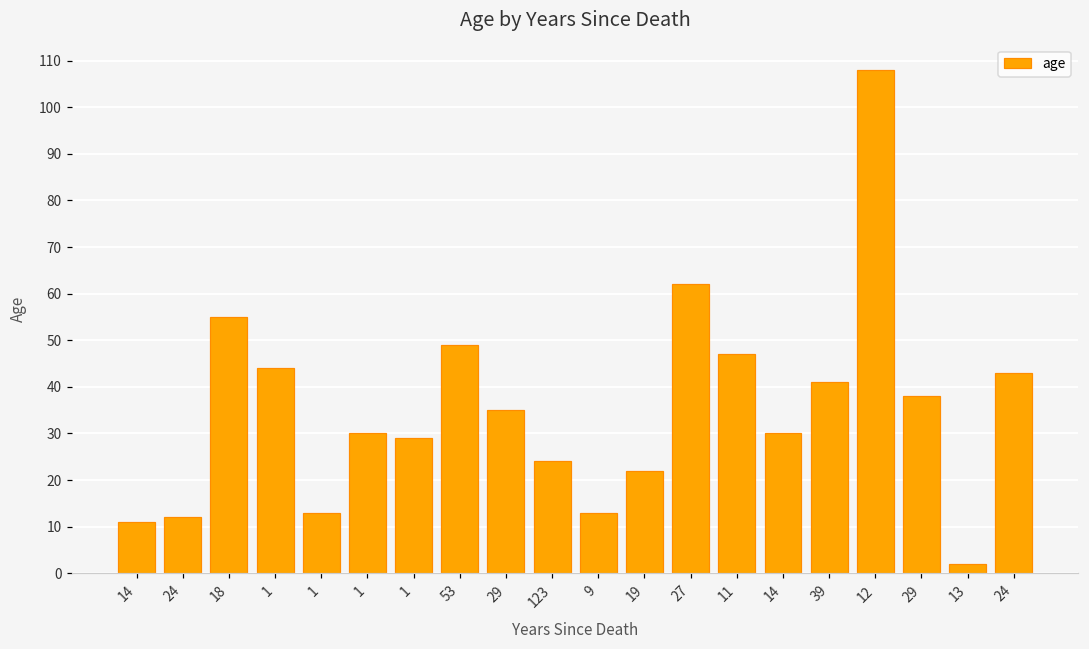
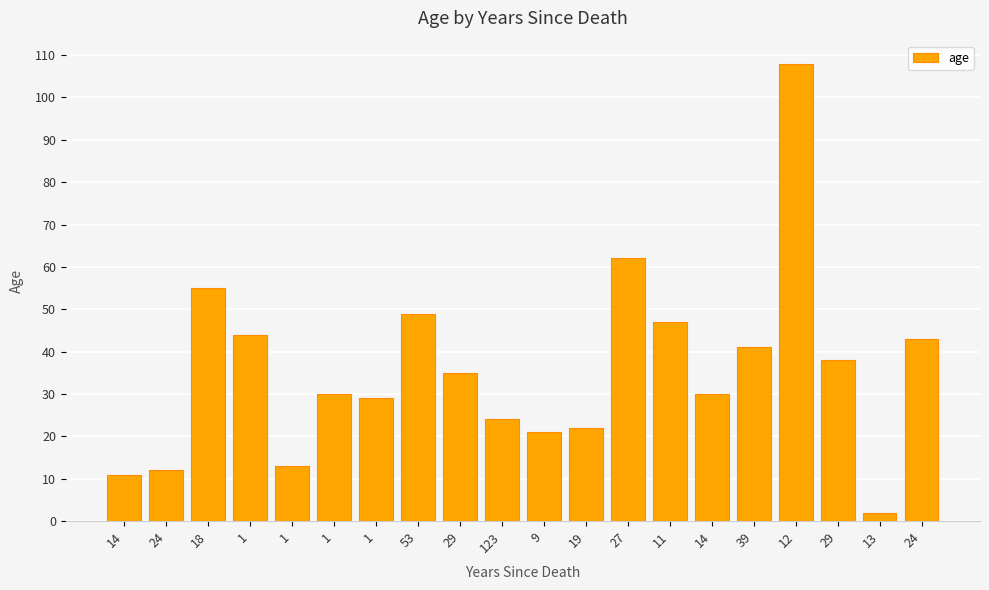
9: 13 -> 21
